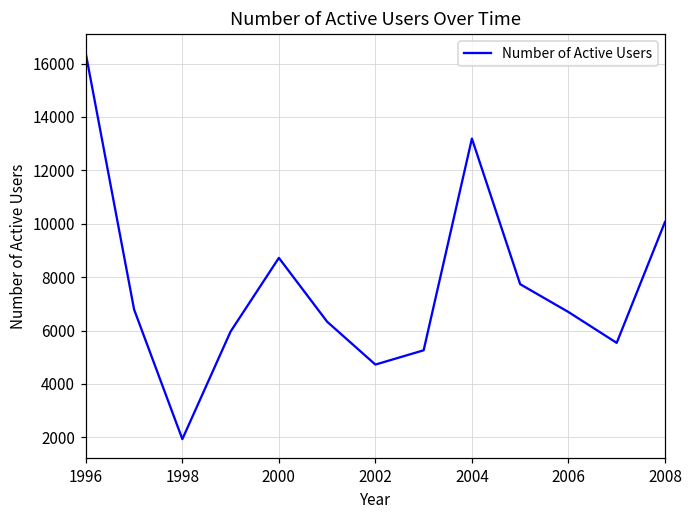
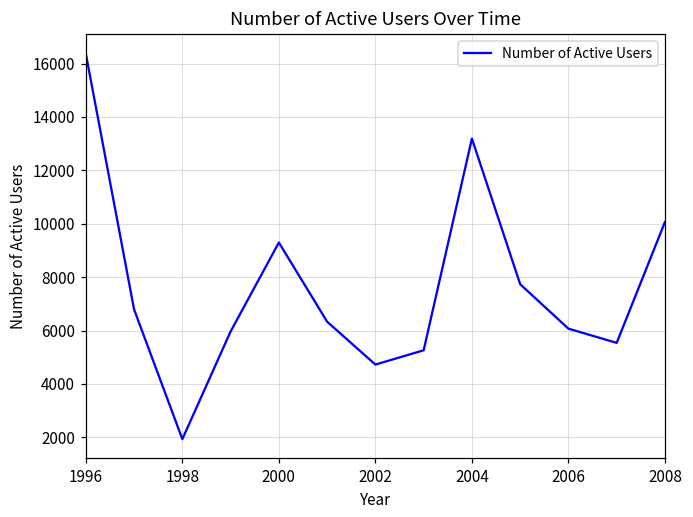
2000: 8700 -> 9300
2006: 6700 -> 6100
